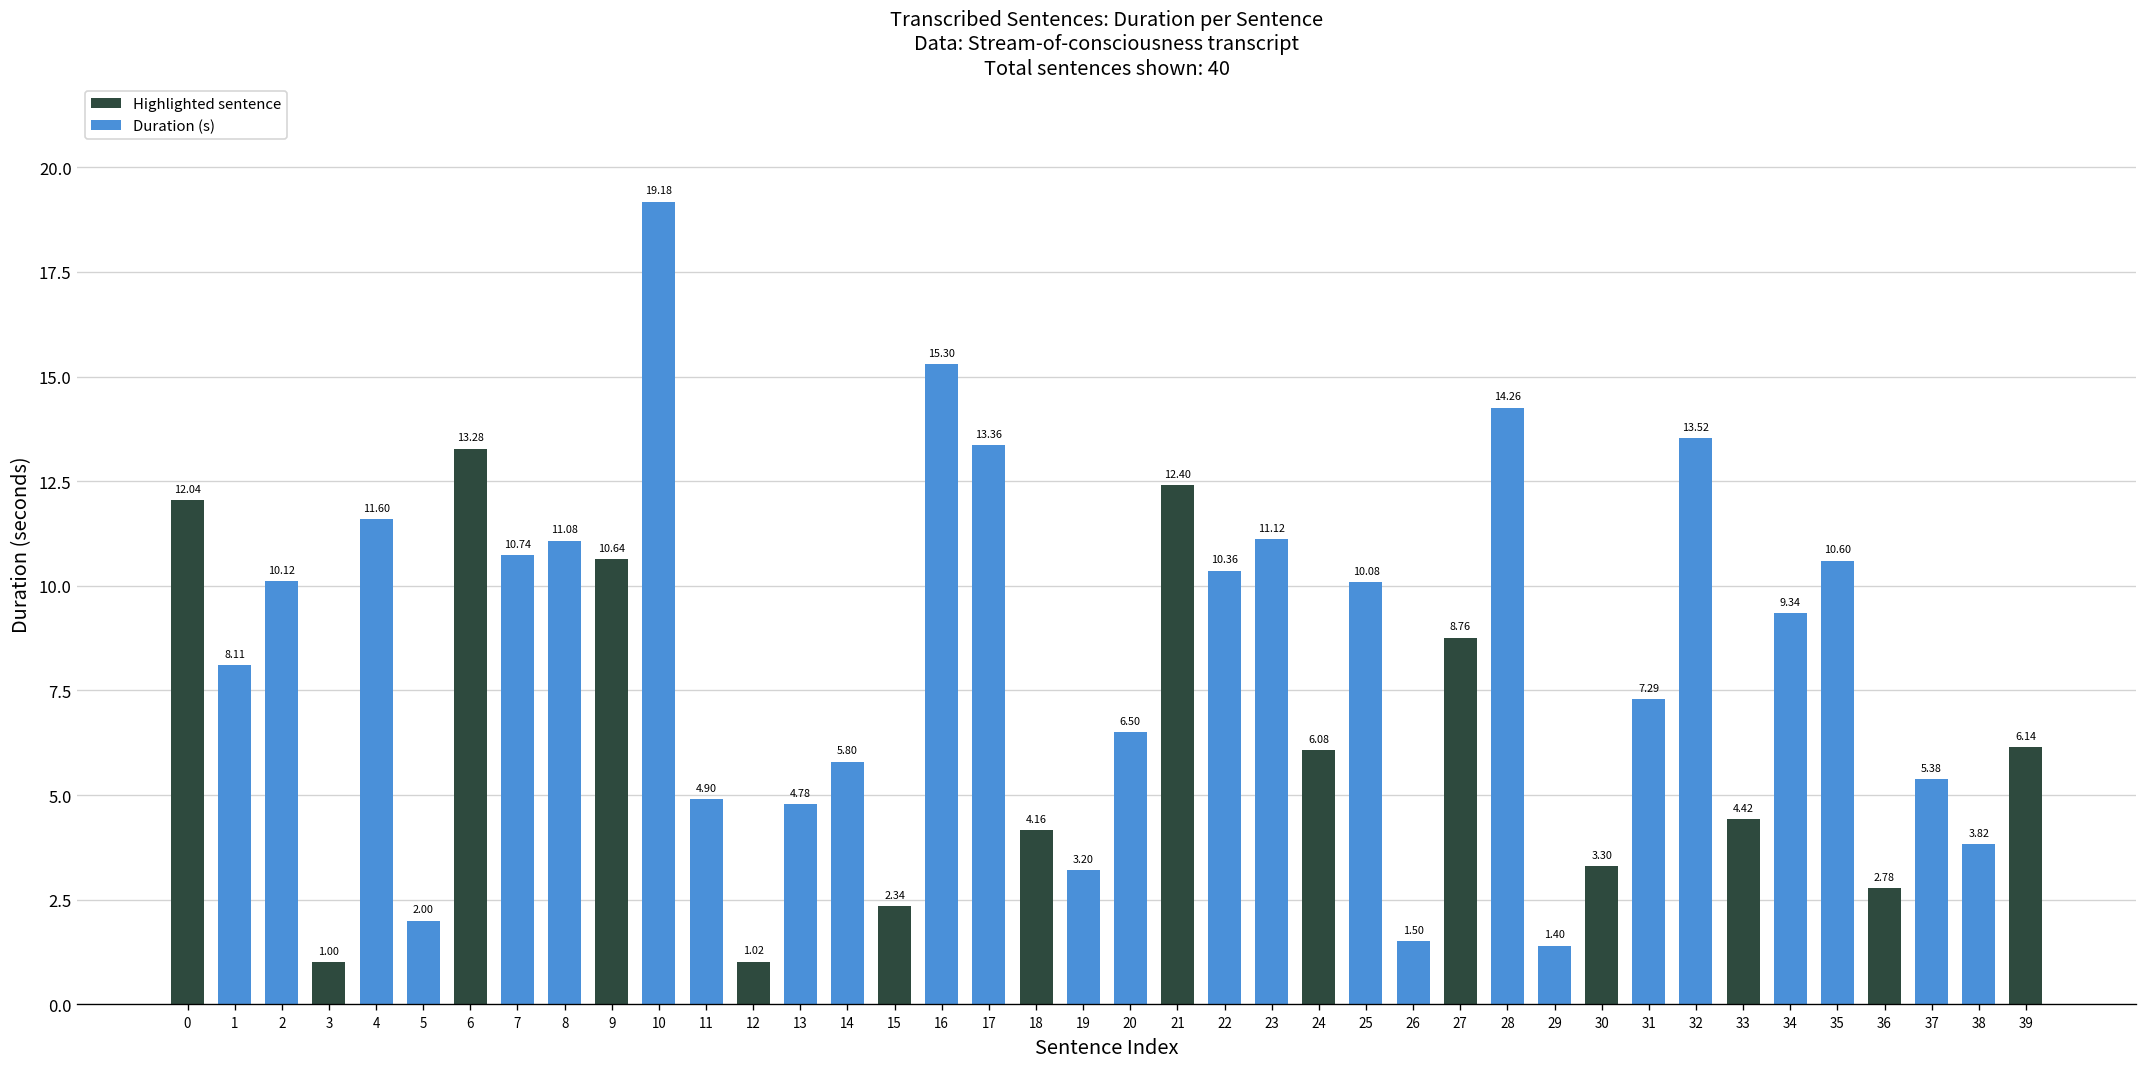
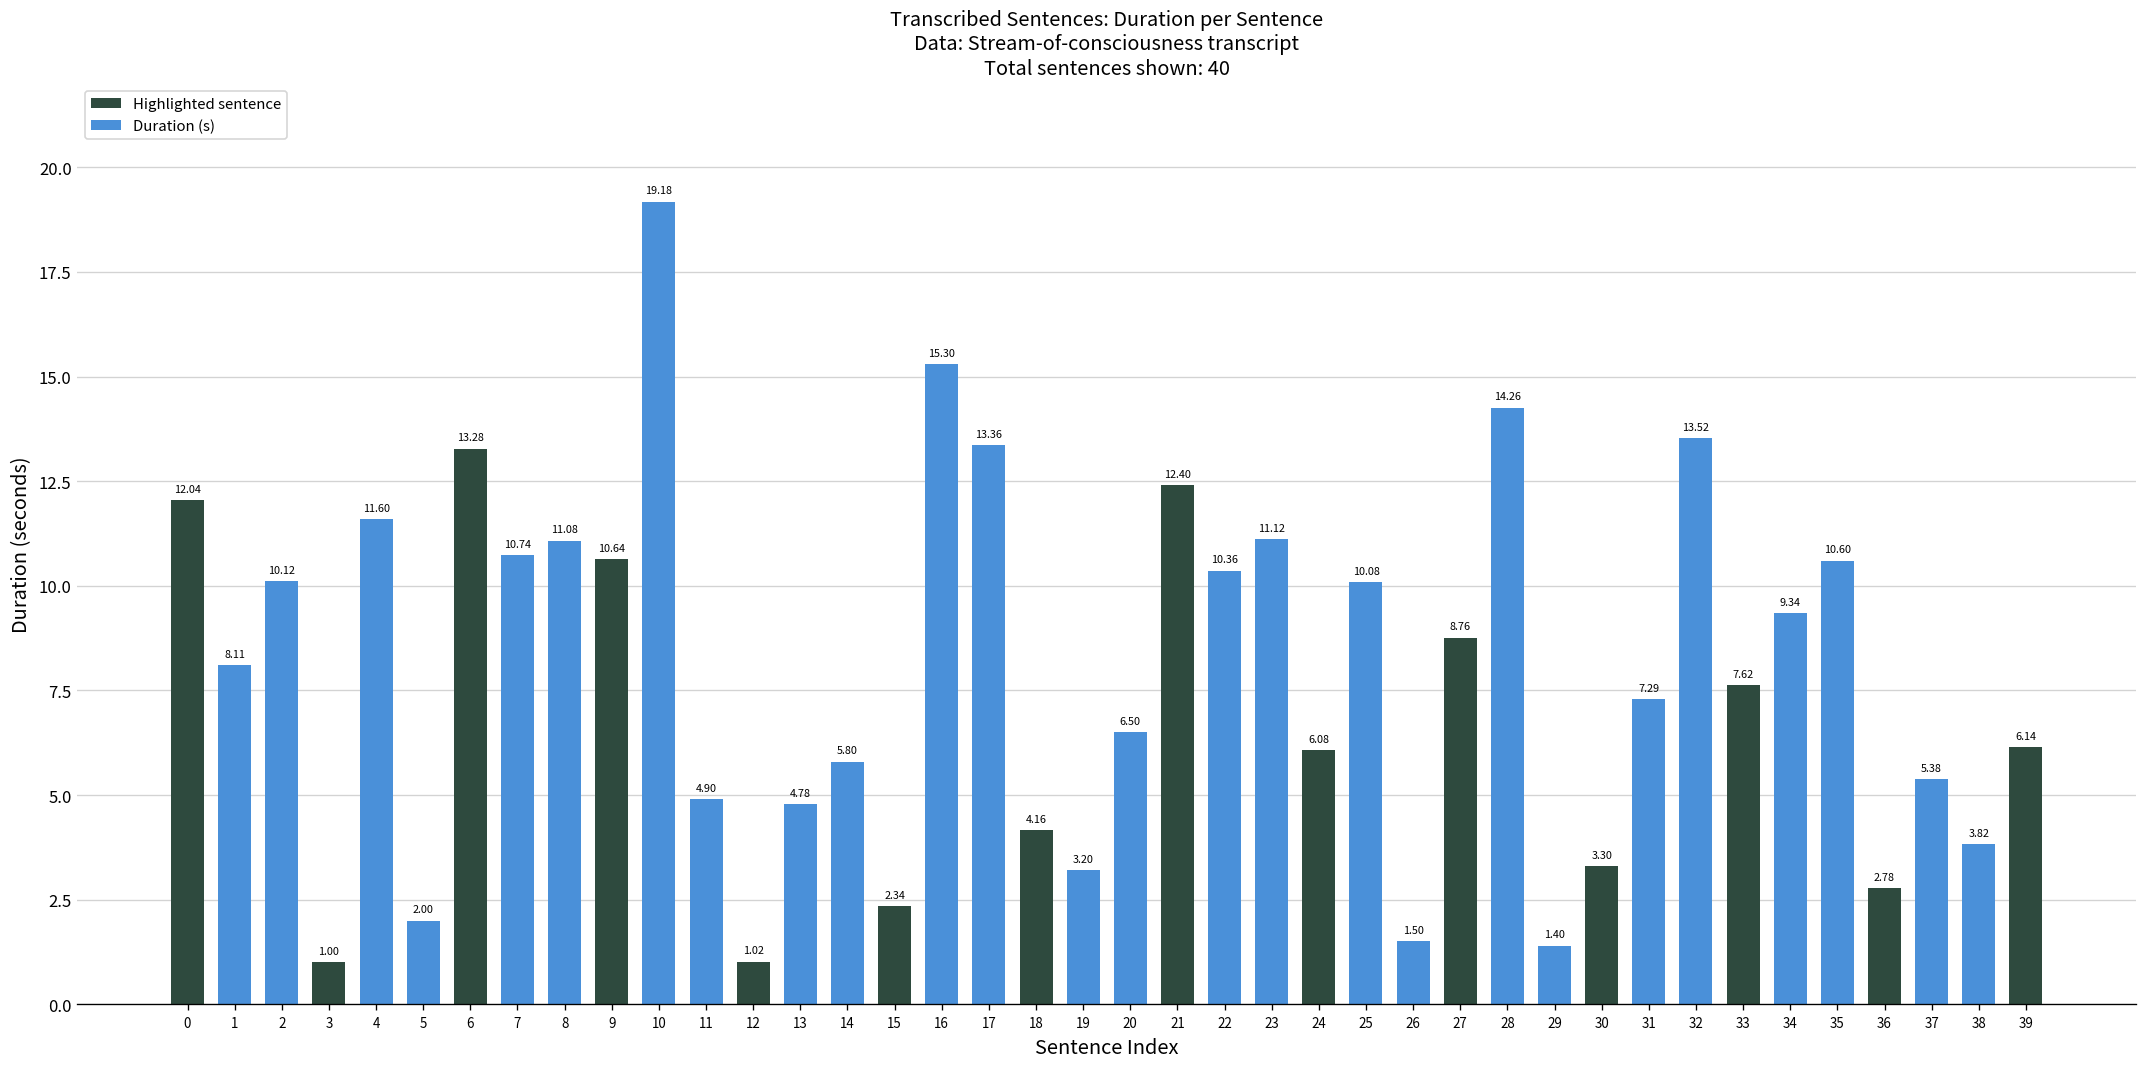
33: 4.42 -> 7.62
